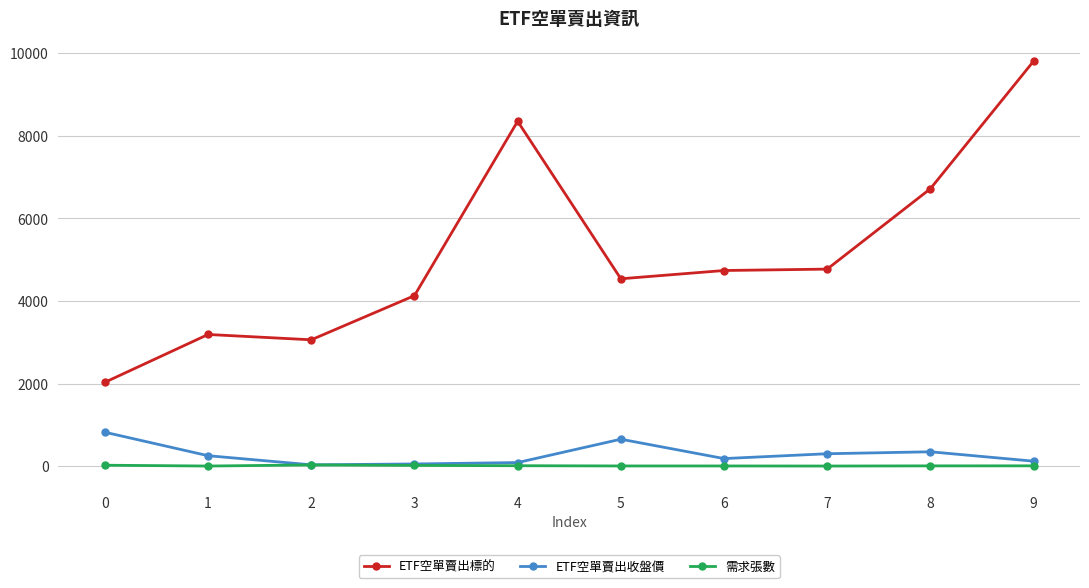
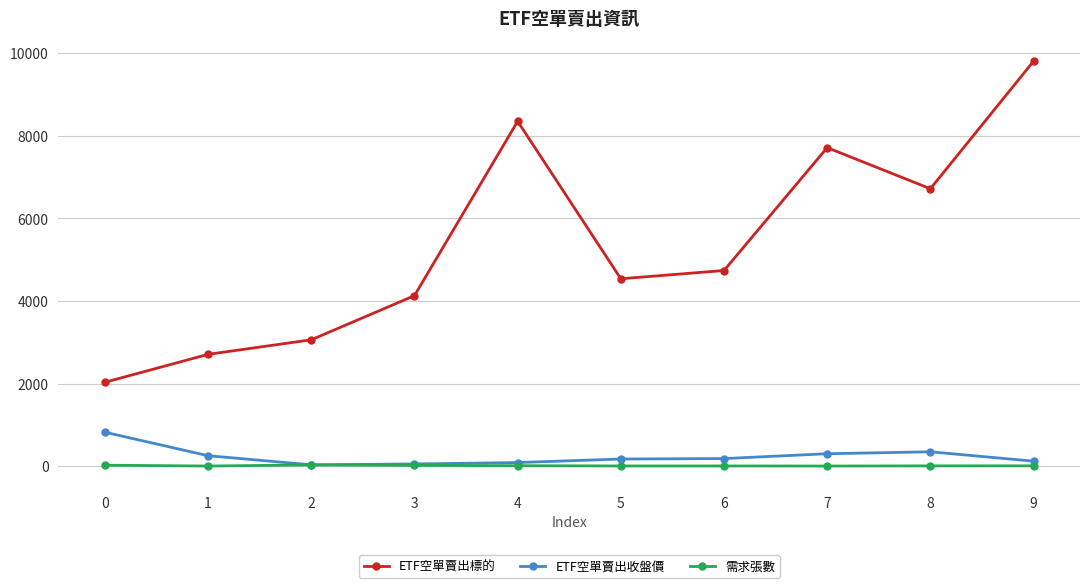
ETF空單賣出標的, 1: 3200 -> 2700
ETF空單賣出收盤價, 5: 700 -> 200
ETF空單賣出標的, 7: 4800 -> 7700
